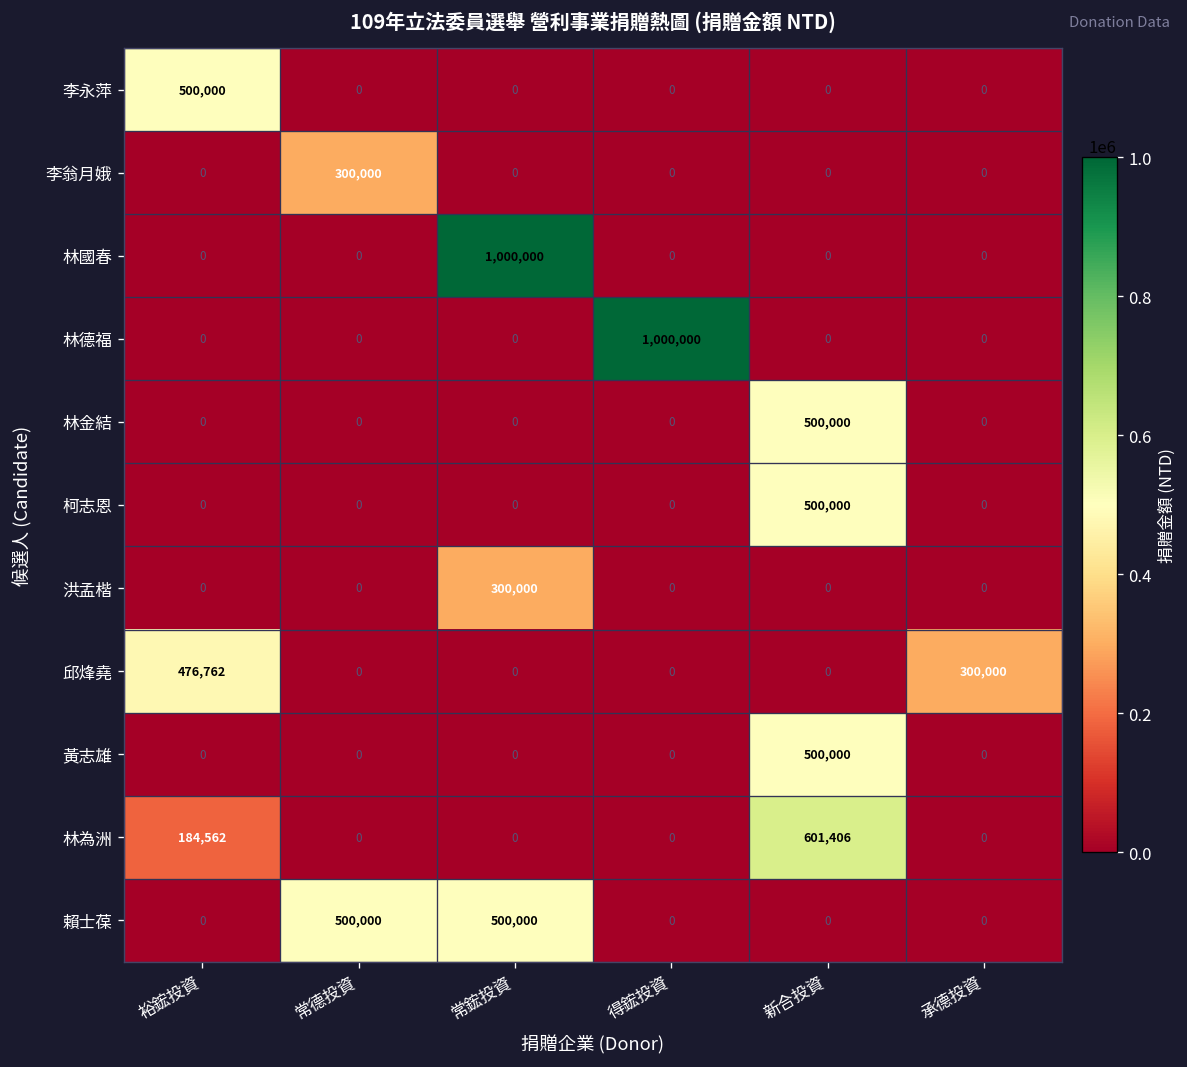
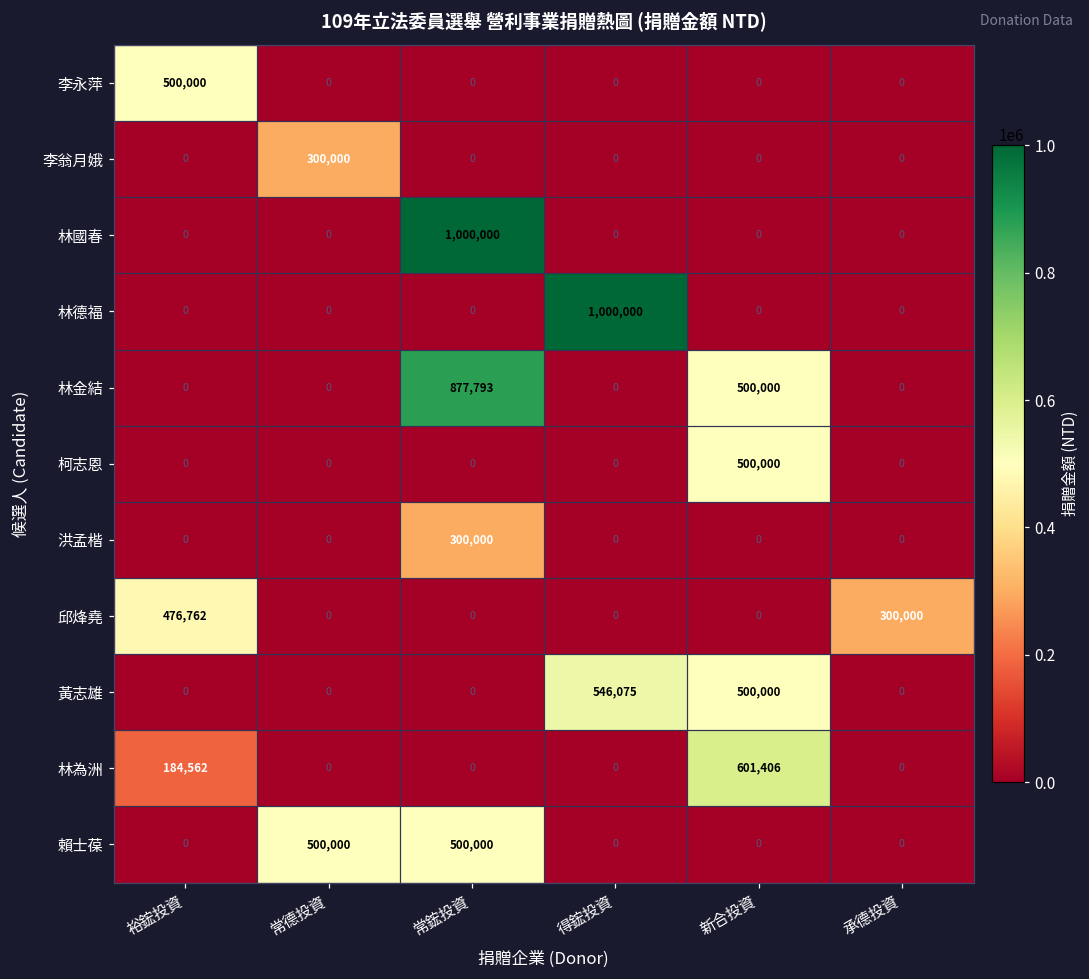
林金結, 常鋐投資: 0 -> 877,793
黃志雄, 得鋐投資: 0 -> 546,075
